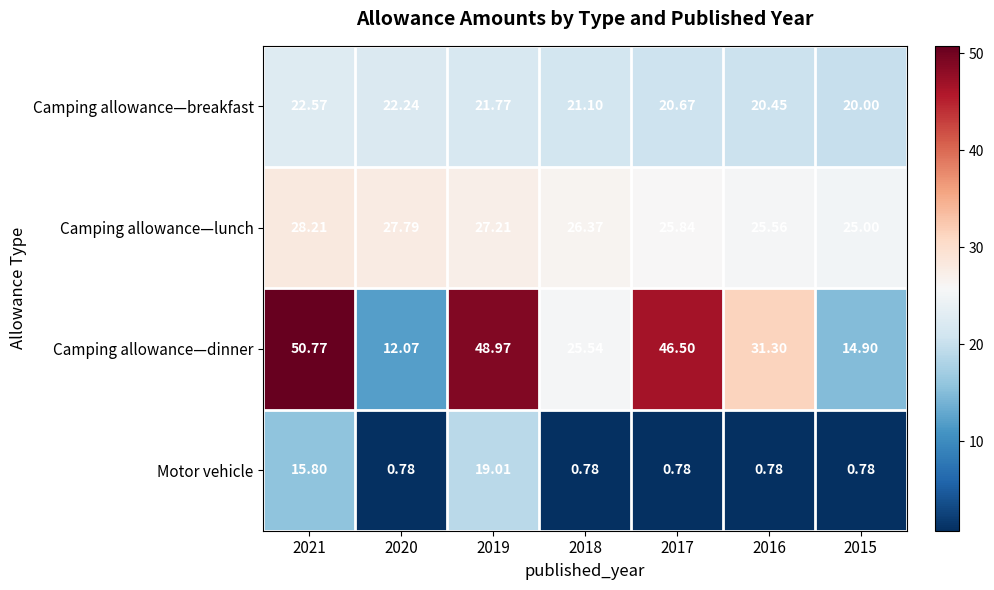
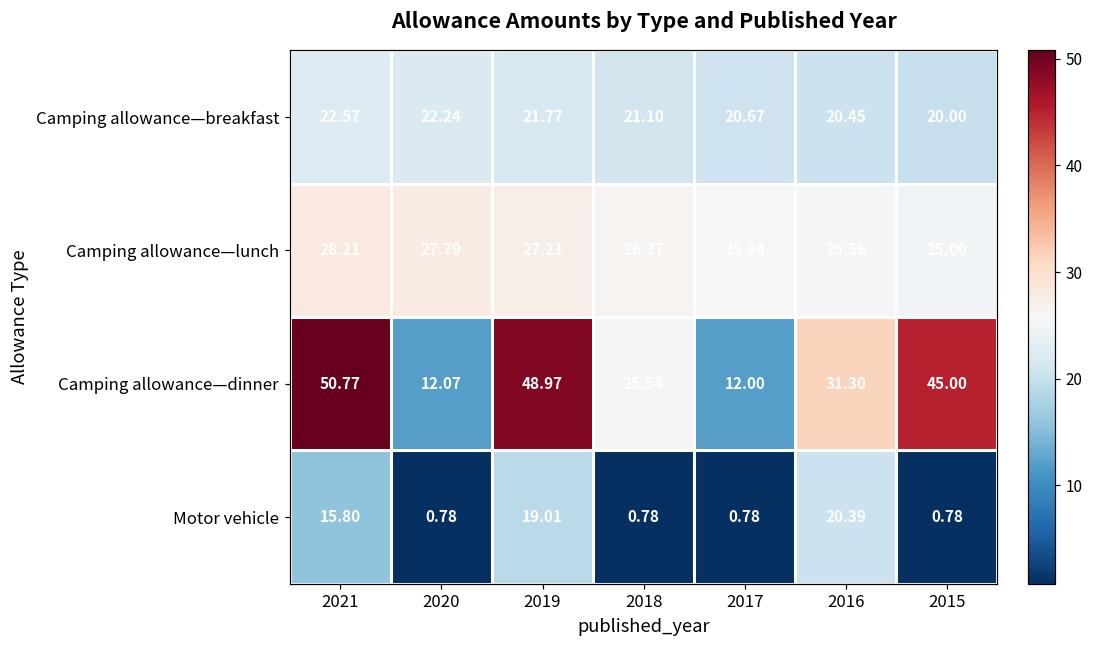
Camping allowance—dinner, 2017: 46.50 -> 12.00
Camping allowance—dinner, 2015: 14.90 -> 45.00
Motor vehicle, 2016: 0.78 -> 20.39
